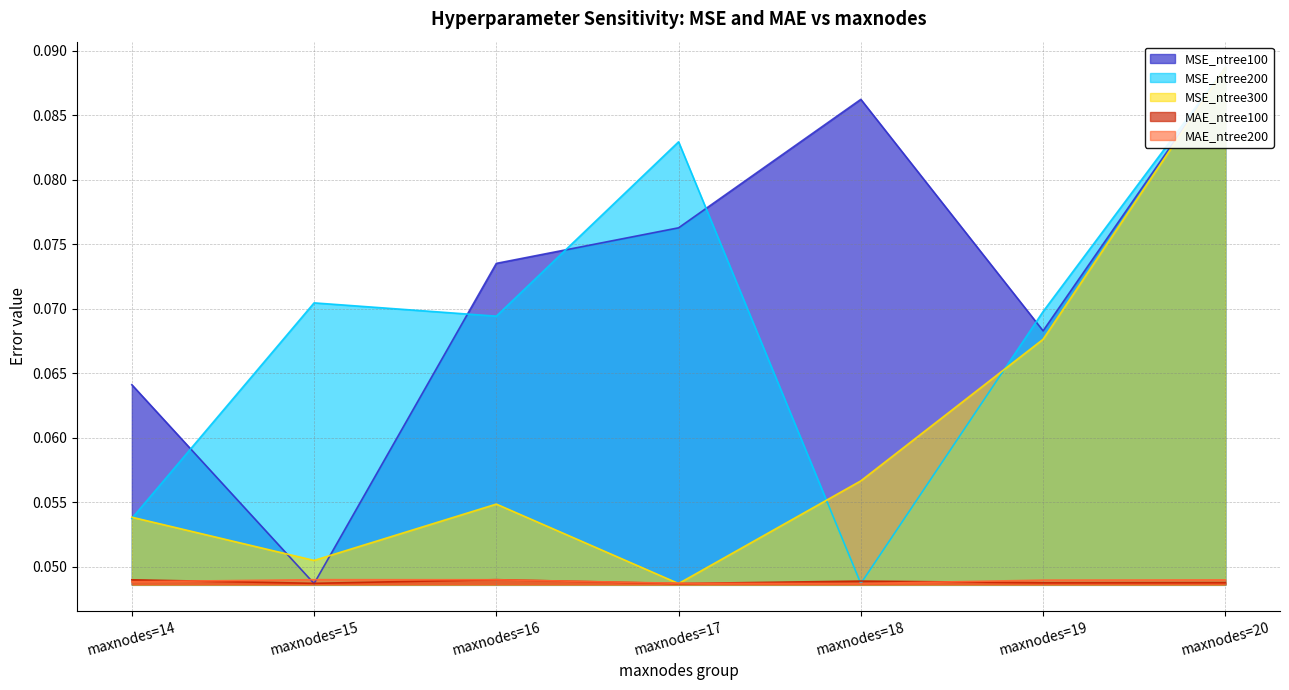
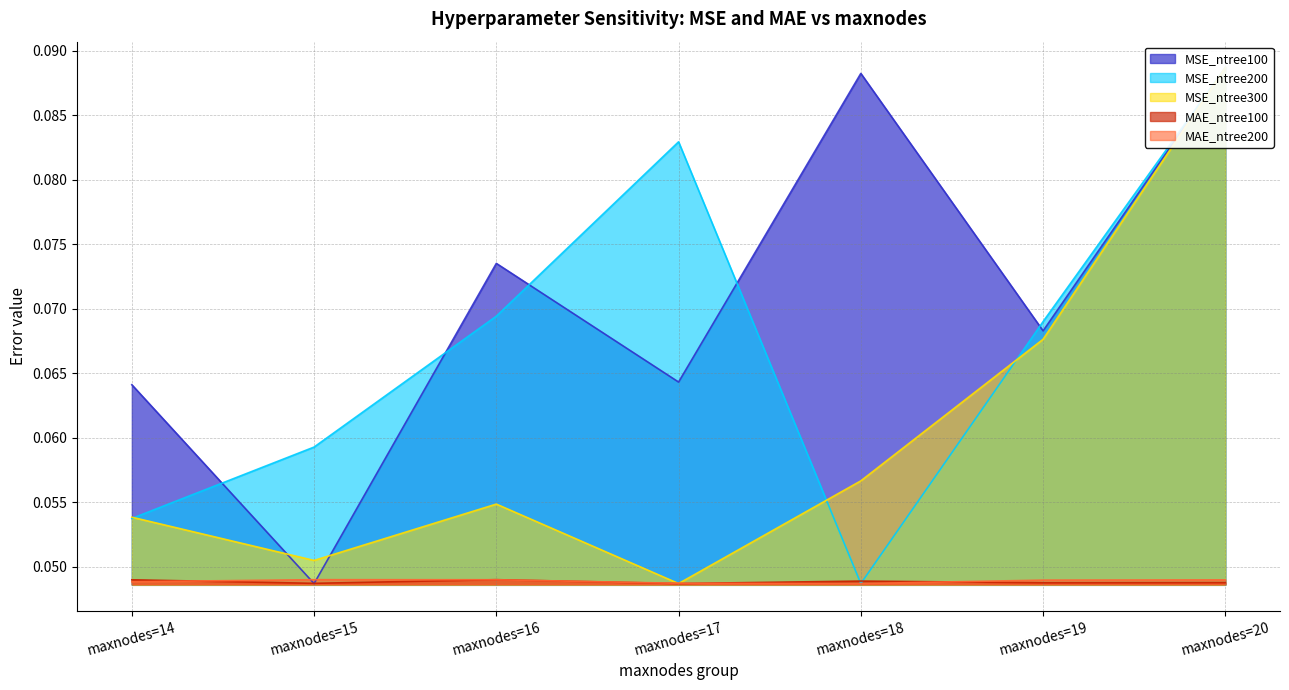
MSE_ntree200, maxnodes=15: 0.0705 -> 0.0593
MSE_ntree100, maxnodes=17: 0.0763 -> 0.0643
MSE_ntree100, maxnodes=18: 0.0862 -> 0.0882
MSE_ntree200, maxnodes=19: 0.0698 -> 0.0690
